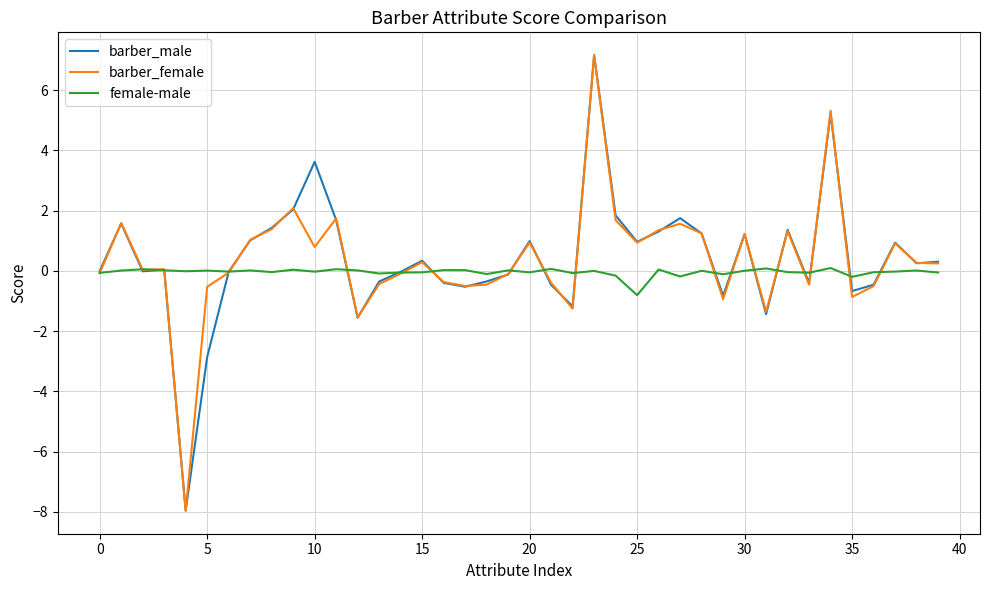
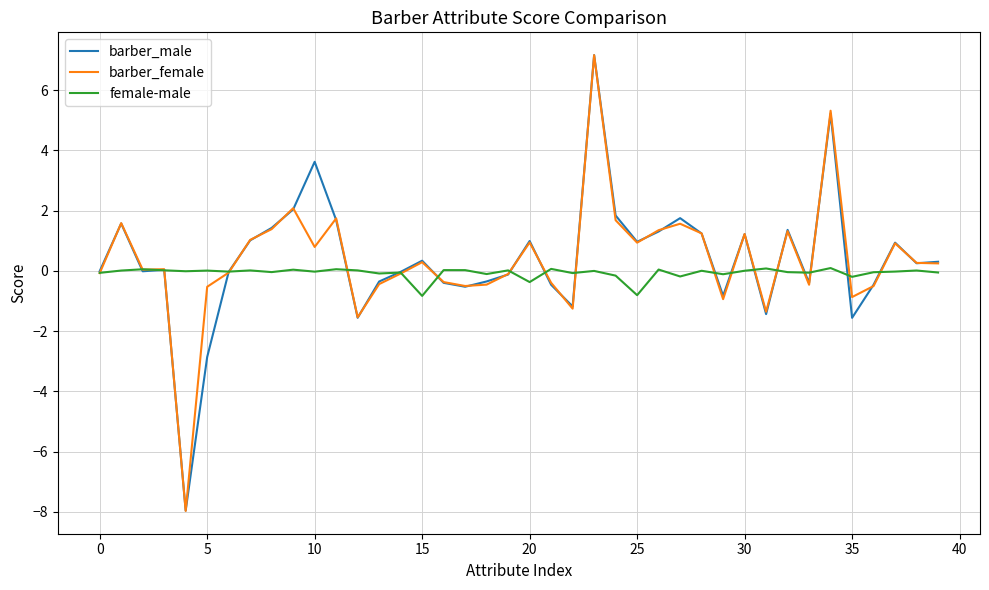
female-male, 15: 0.0 -> -0.8
female-male, 20: 0.0 -> -0.4
barber_male, 35: -0.7 -> -1.6
